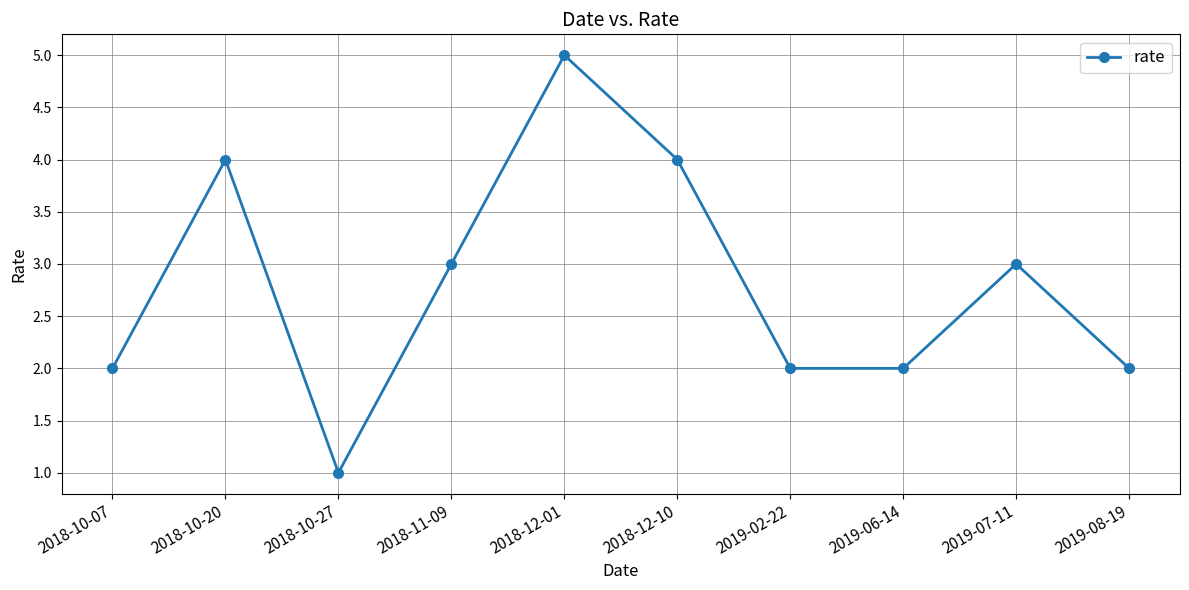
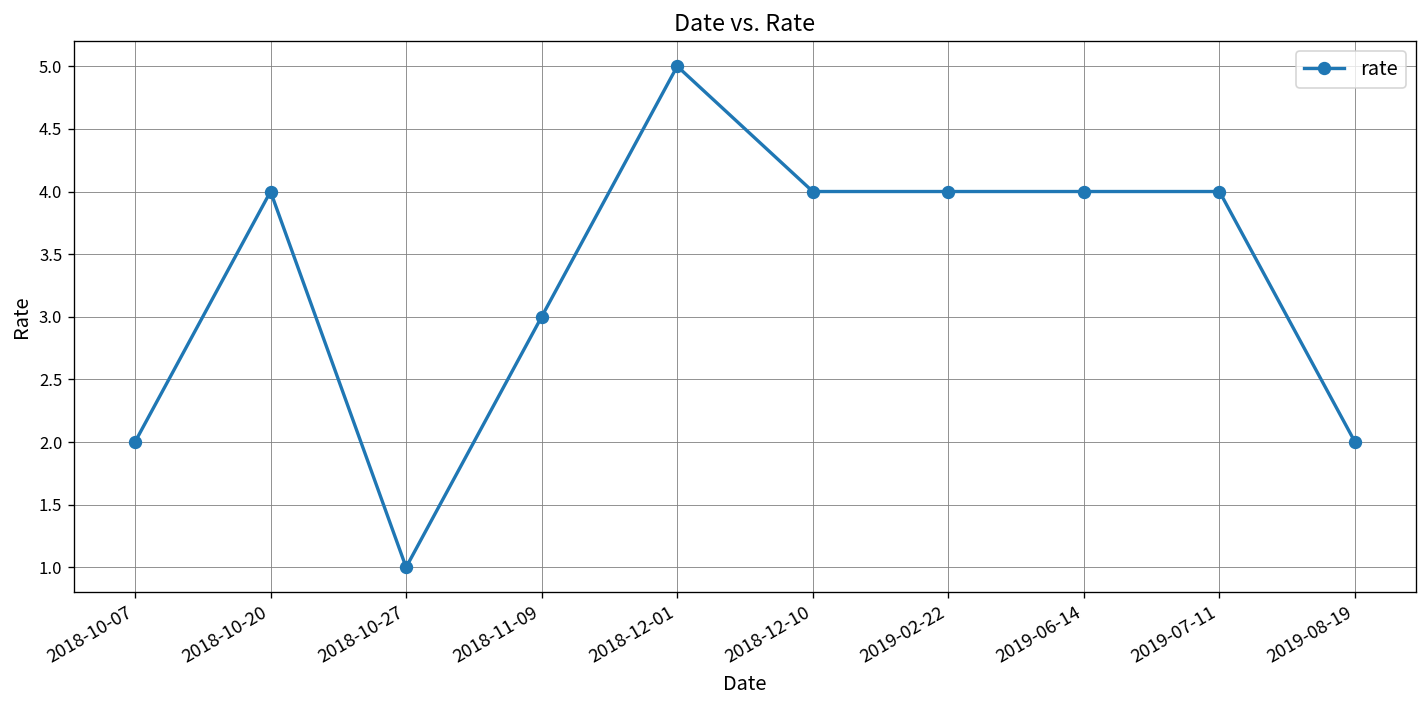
2019-02-22: 2 -> 4
2019-06-14: 2 -> 4
2019-07-11: 3 -> 4
